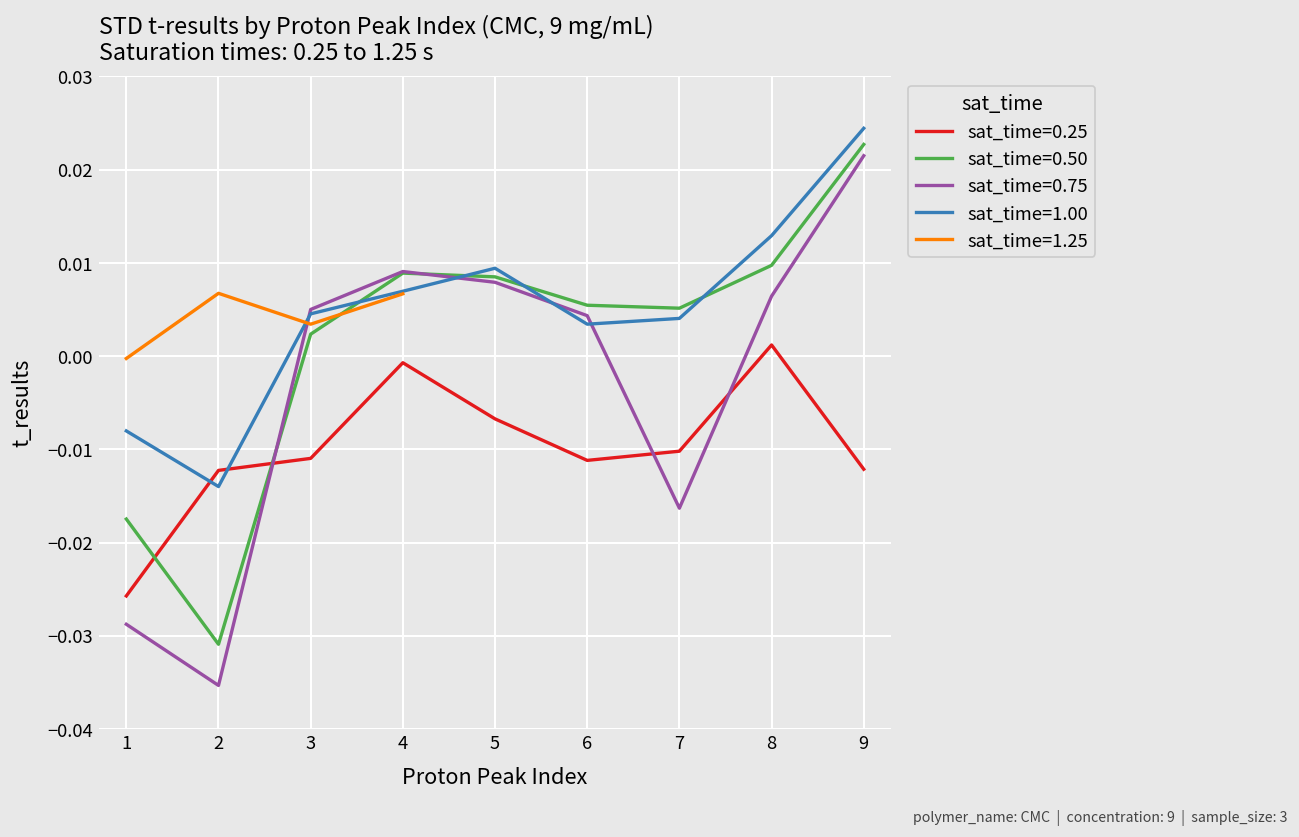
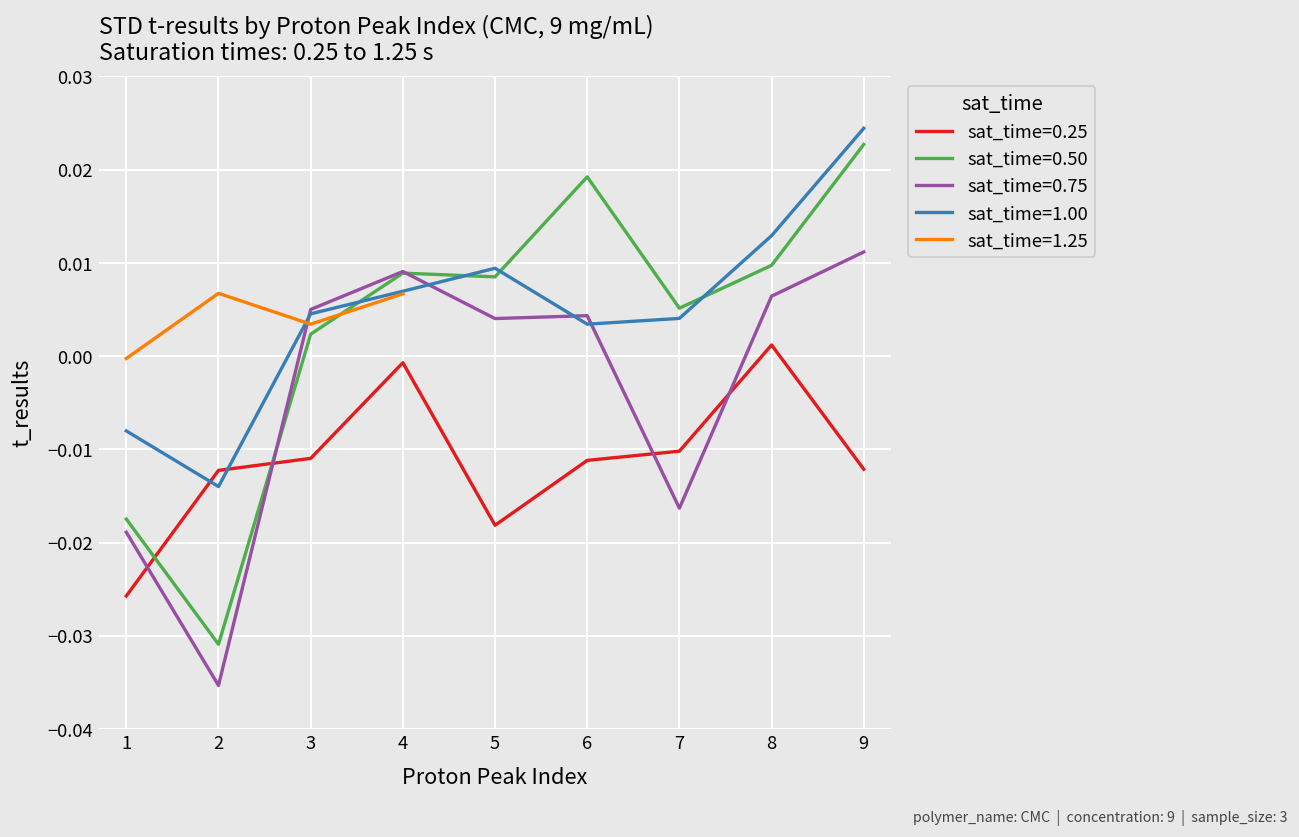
sat_time=0.75, 1: -0.029 -> -0.019
sat_time=0.25, 5: -0.007 -> -0.018
sat_time=0.75, 5: 0.008 -> 0.004
sat_time=0.50, 6: 0.005 -> 0.019
sat_time=0.75, 9: 0.021 -> 0.011
